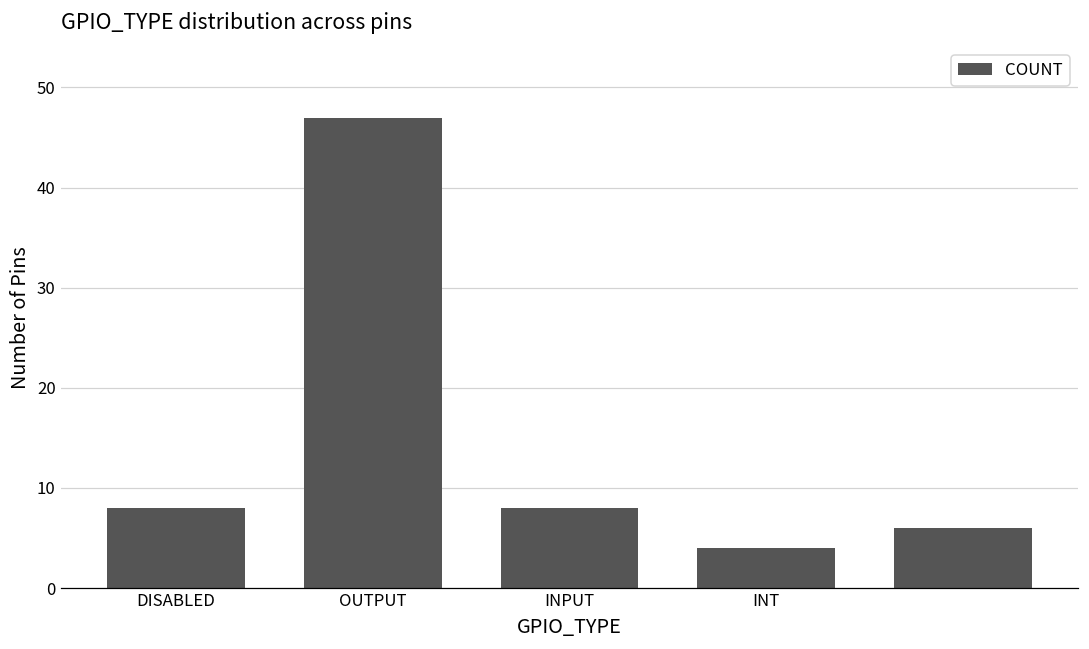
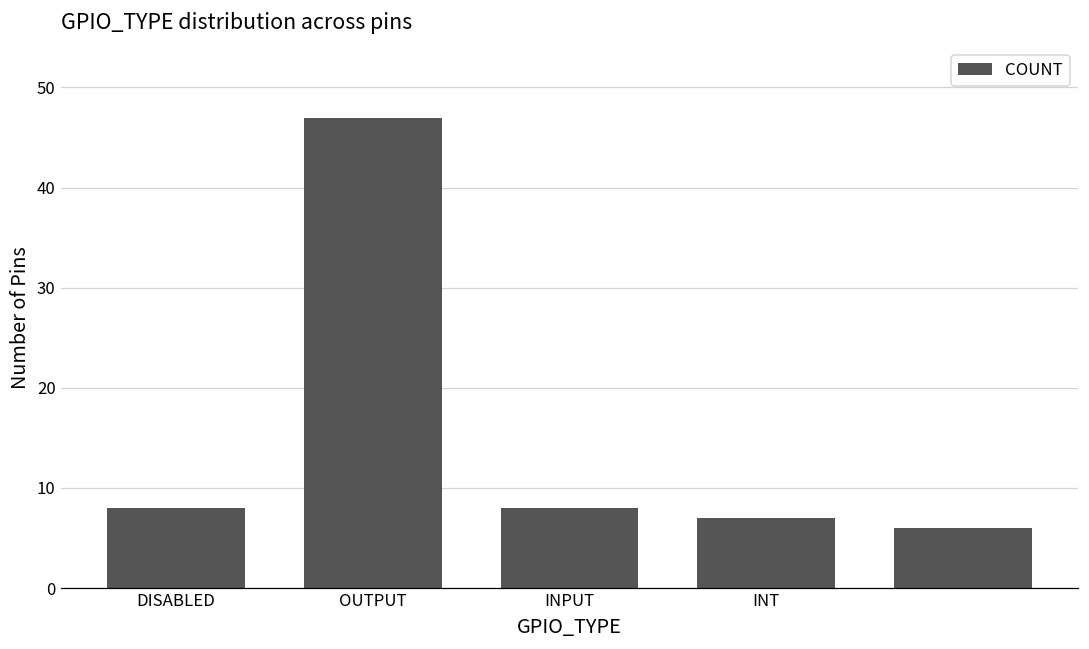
INT: 4 -> 7
